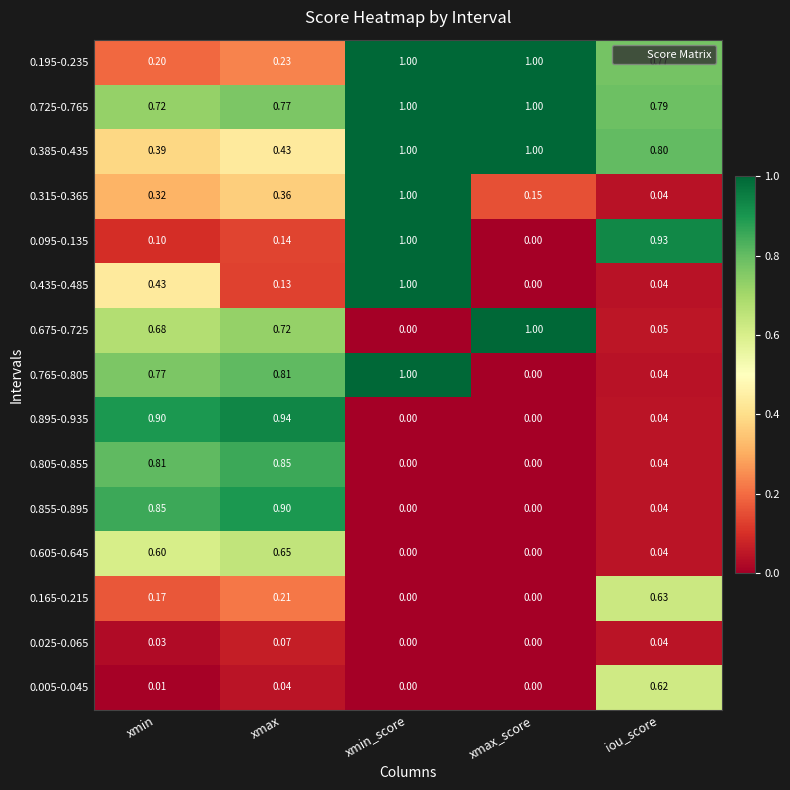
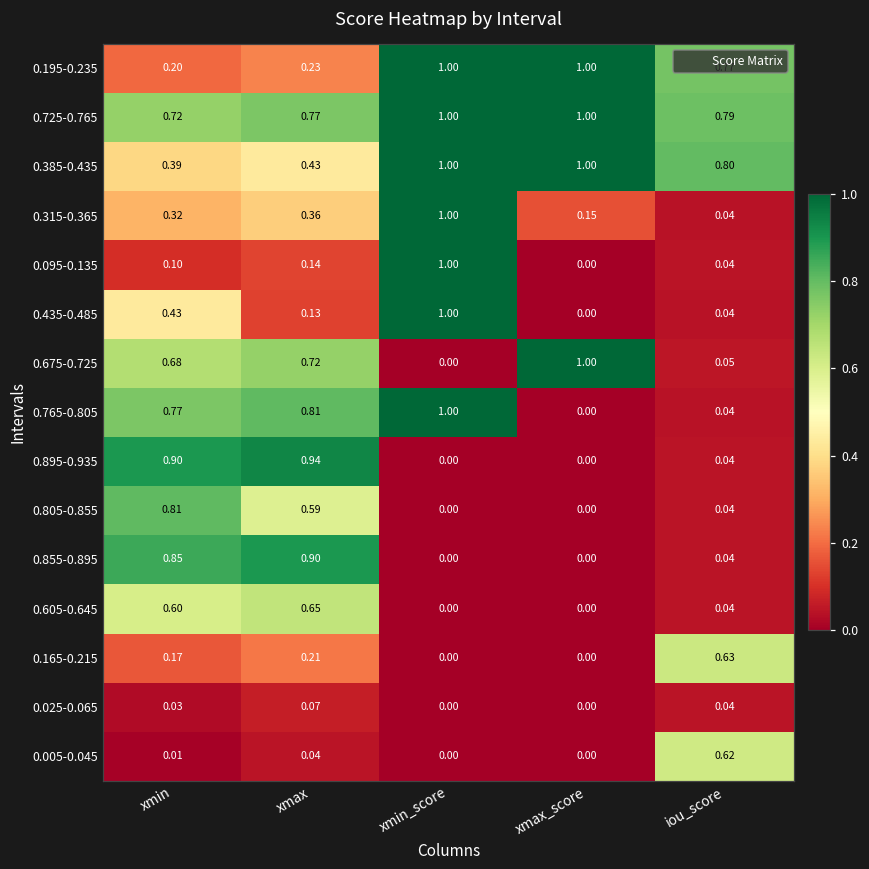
0.095-0.135, iou_score: 0.93 -> 0.04
0.805-0.855, xmax: 0.85 -> 0.59
